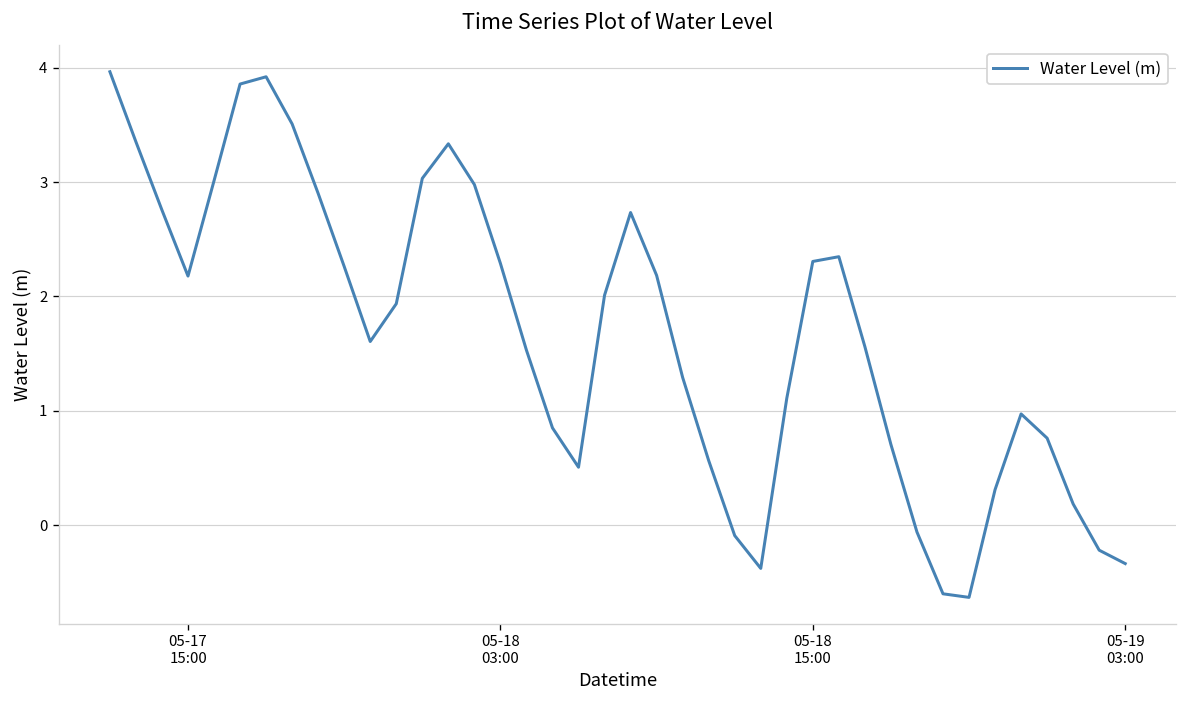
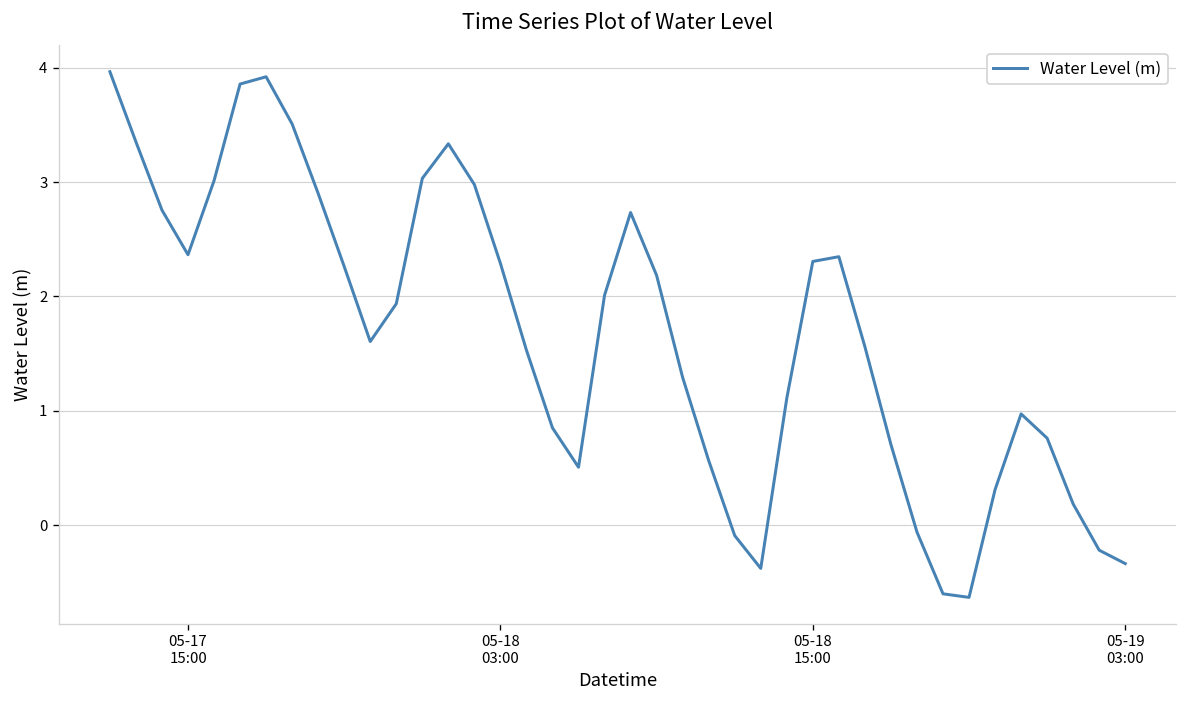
05-17 15:00: 2.2 -> 2.4
